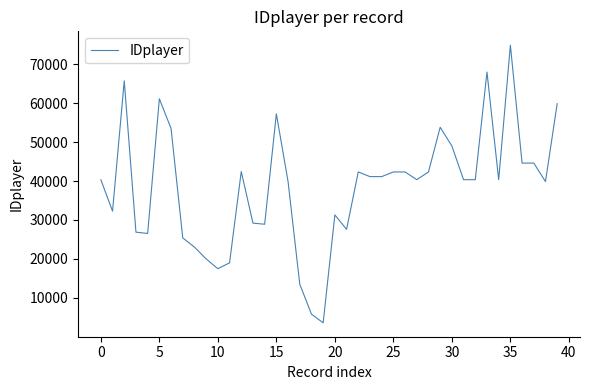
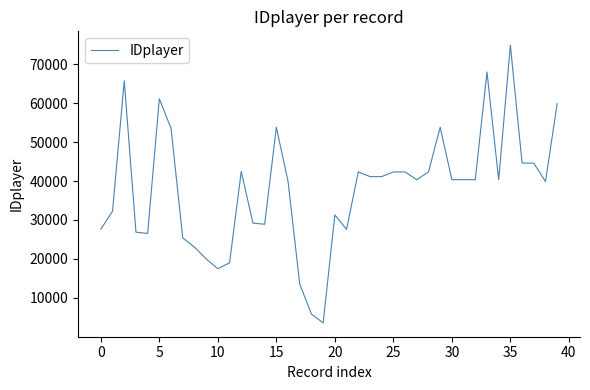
0: 40000 -> 28000
15: 57000 -> 54000
30: 49000 -> 40000
